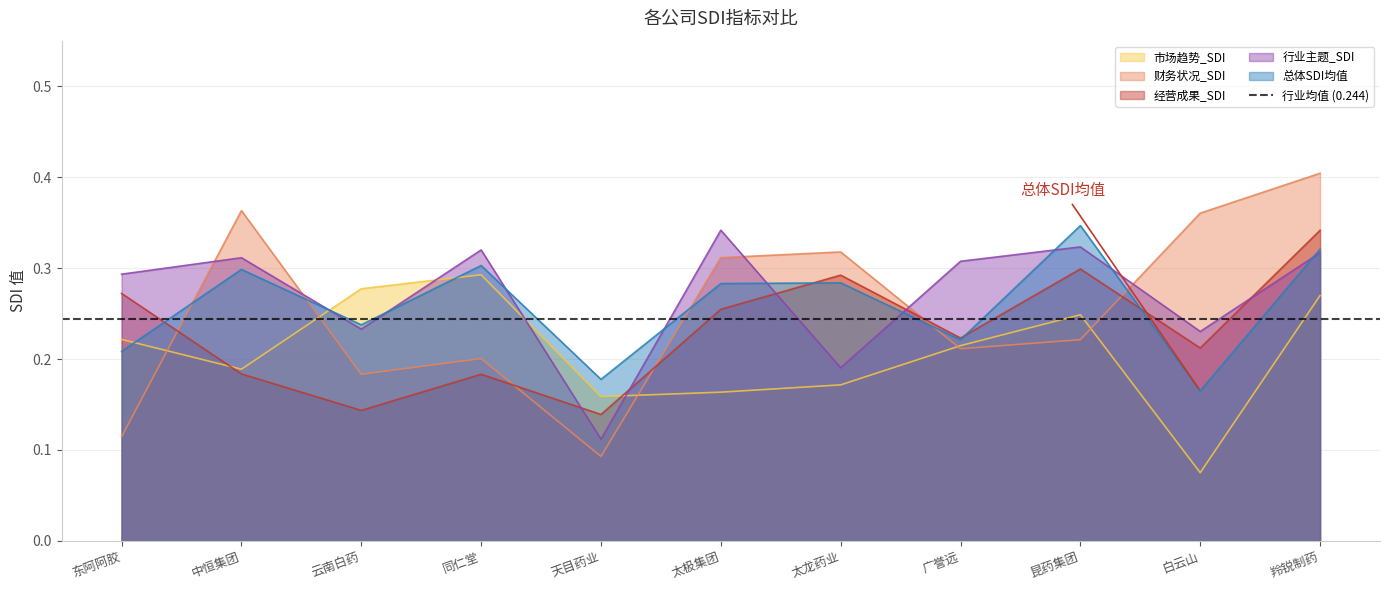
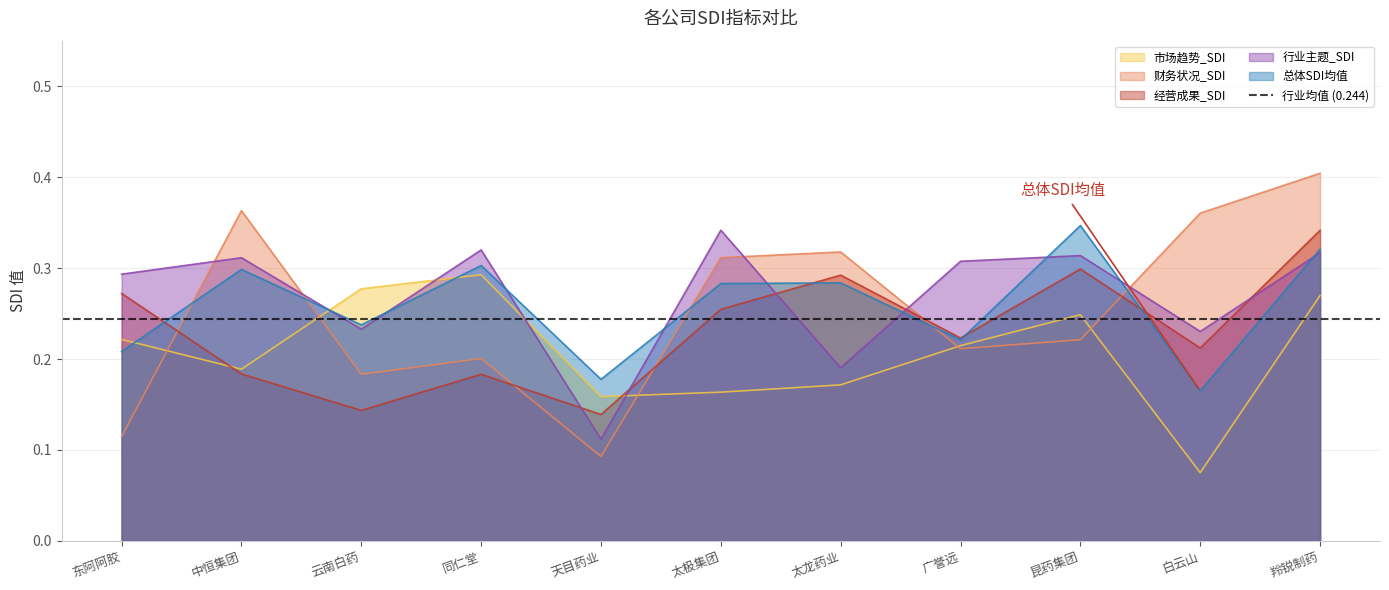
行业主题_SDI, 昆药集团: 0.32 -> 0.31
